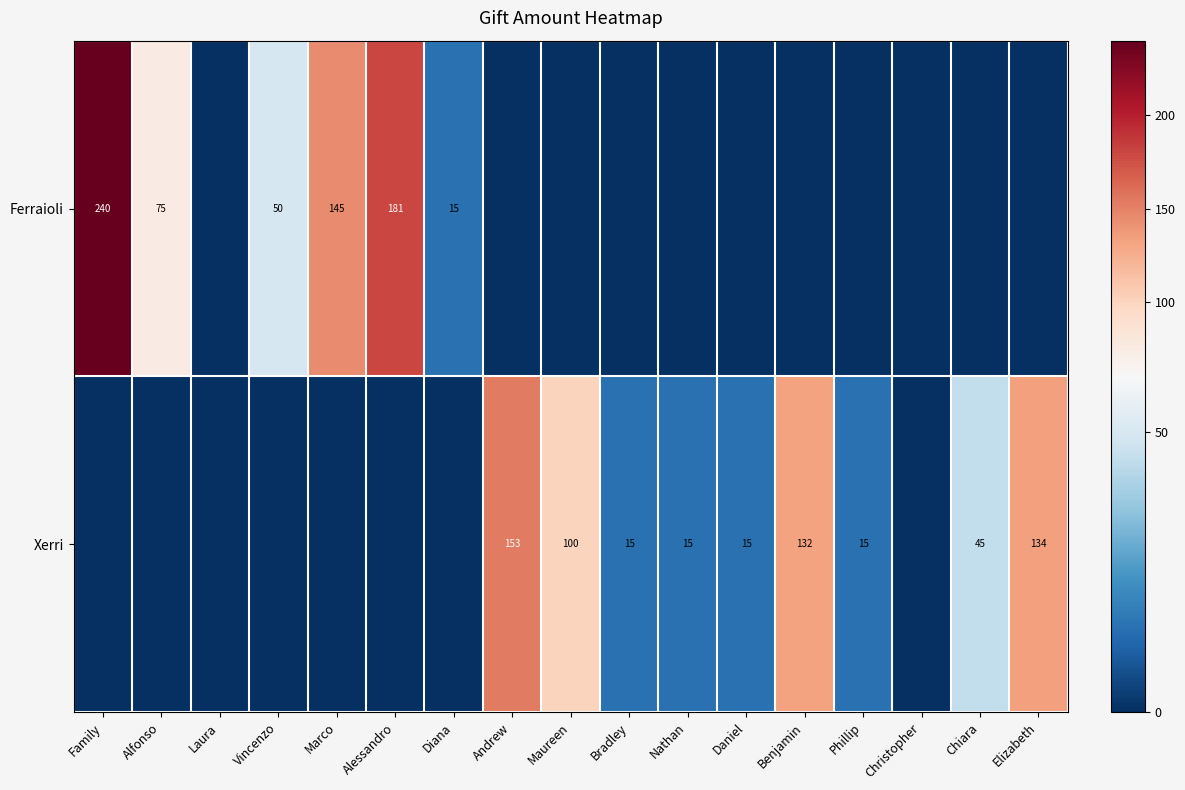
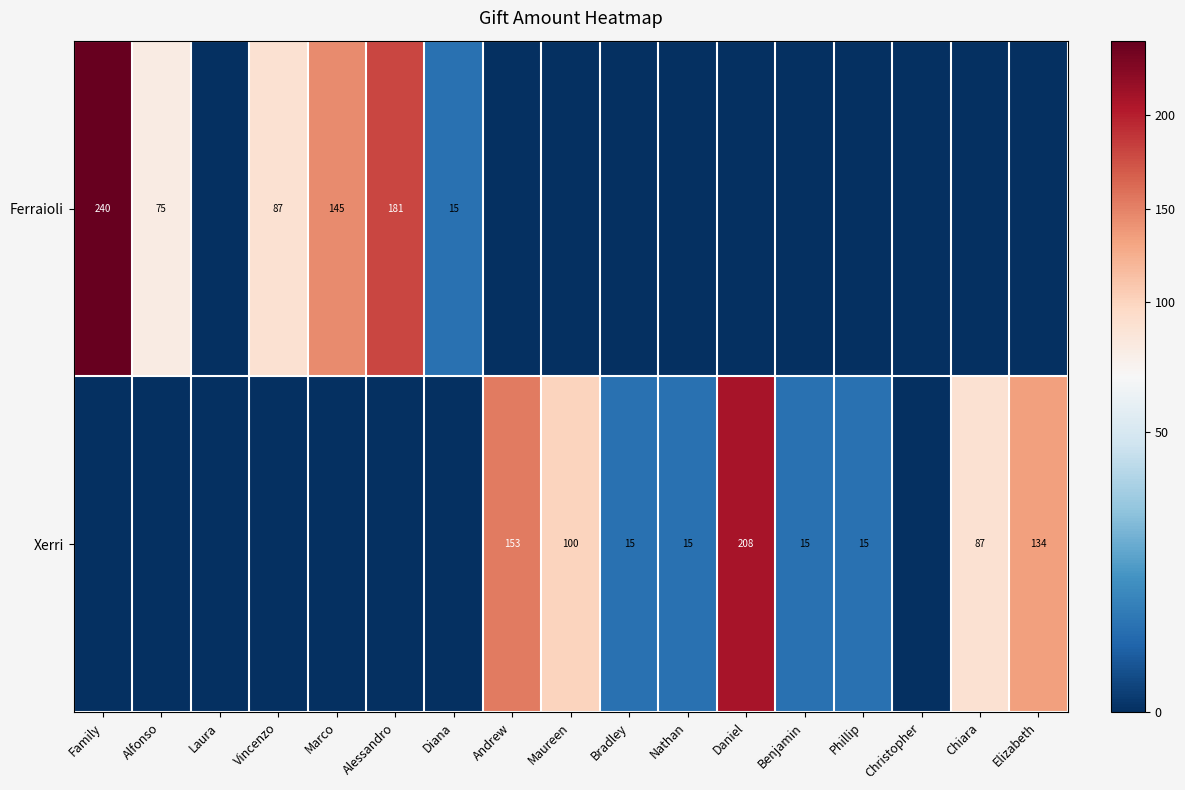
Ferraioli, Vincenzo: 50 -> 87
Xerri, Daniel: 15 -> 208
Xerri, Benjamin: 132 -> 15
Xerri, Chiara: 45 -> 87
